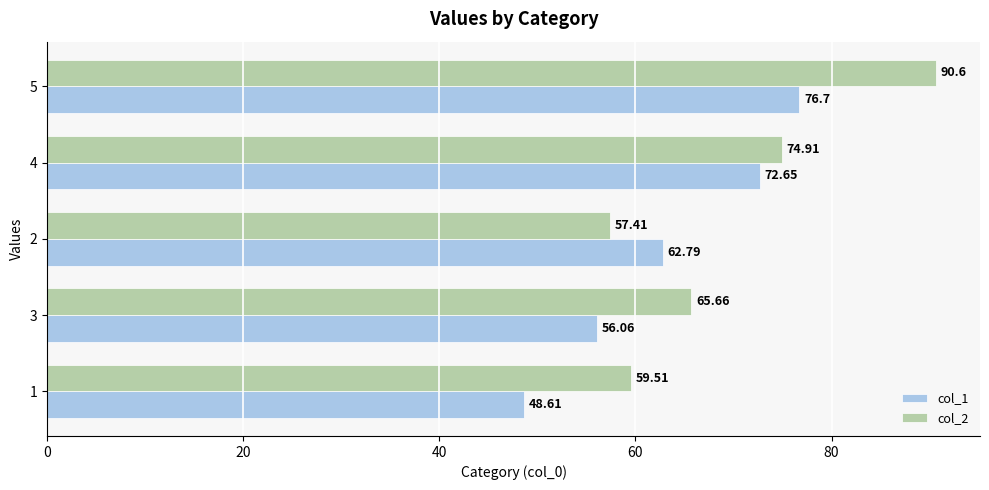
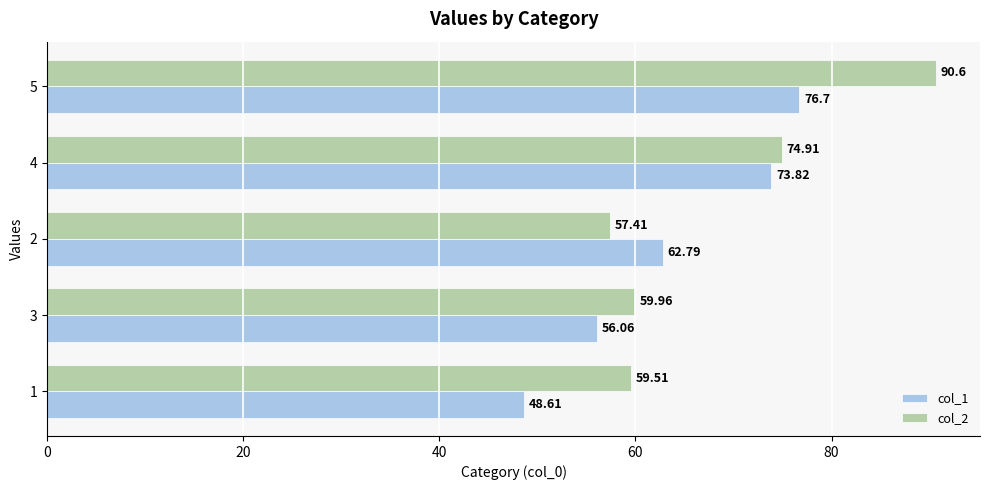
col_1, 4: 72.65 -> 73.82
col_2, 3: 65.66 -> 59.96
